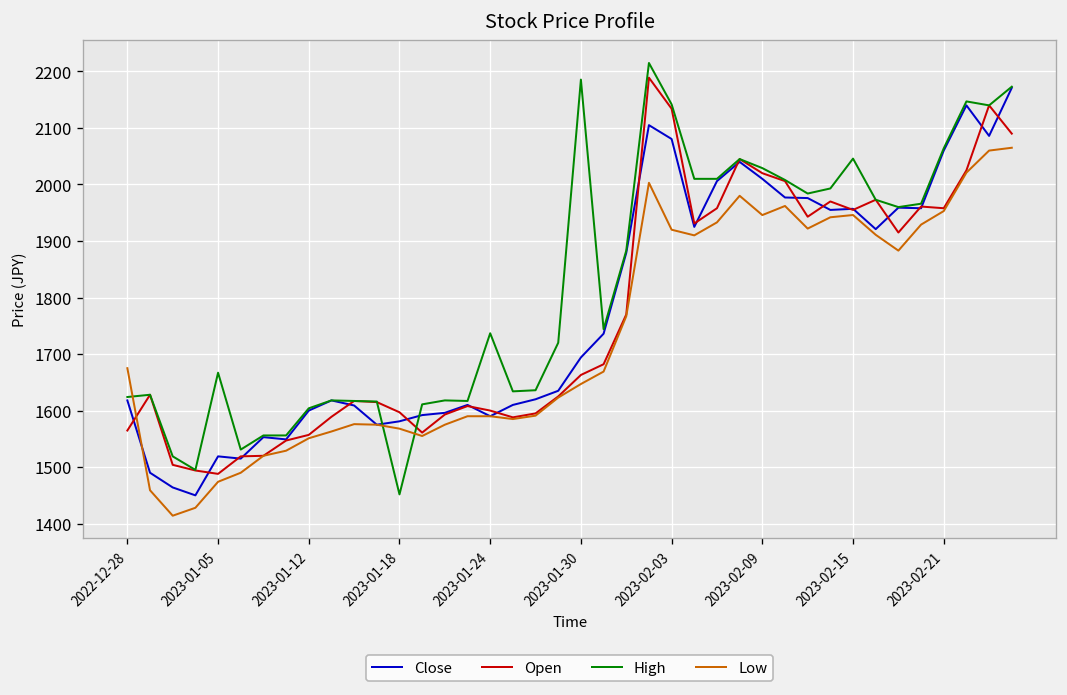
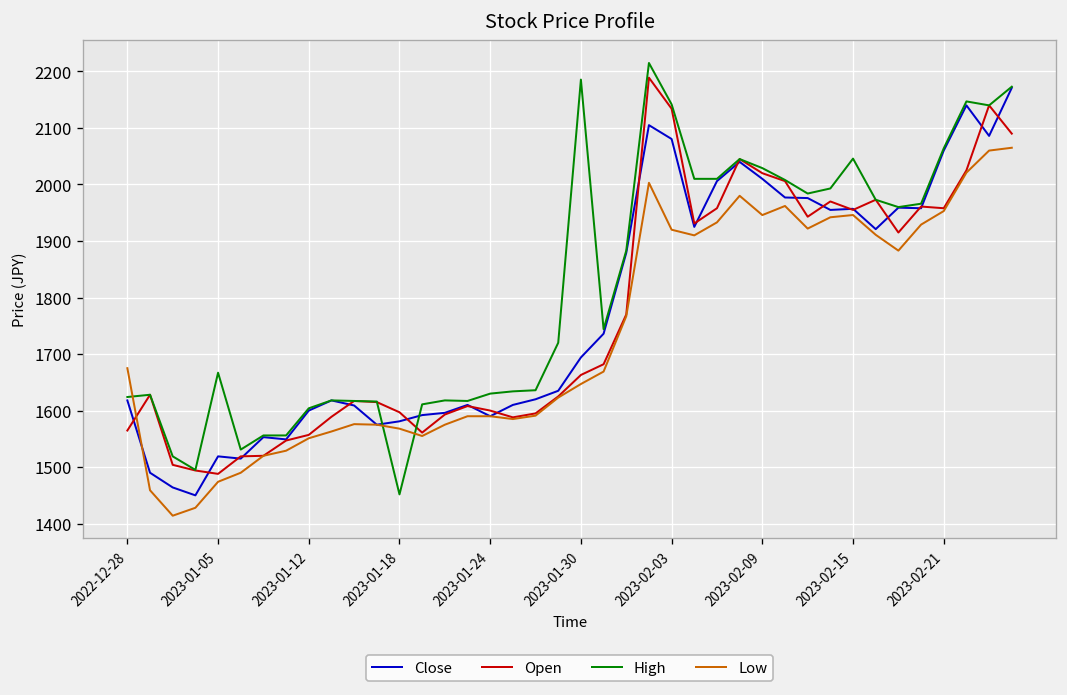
High, 2023-01-24: 1740 -> 1630
